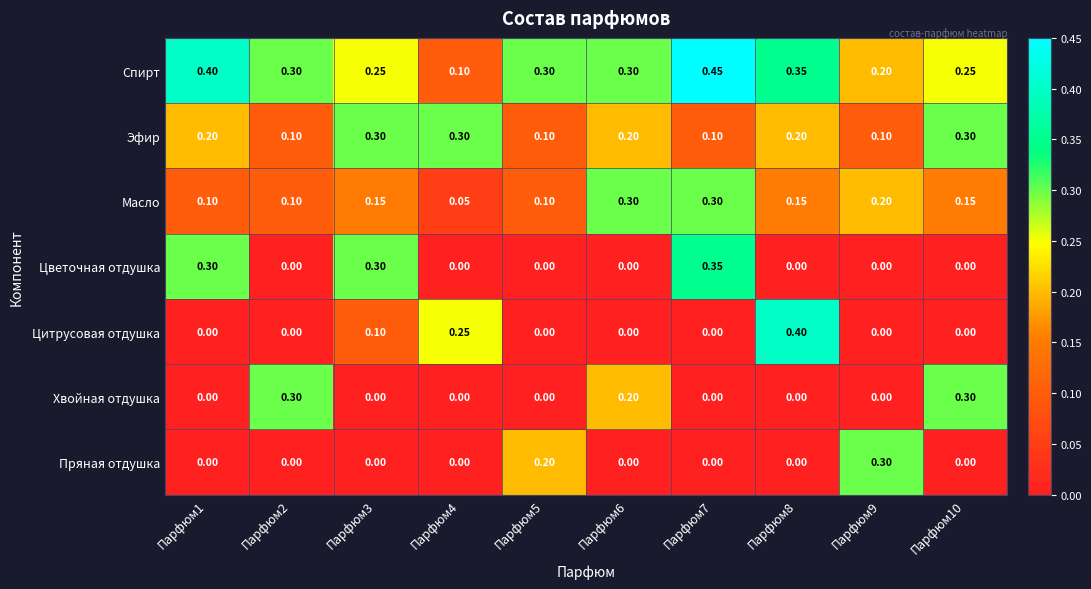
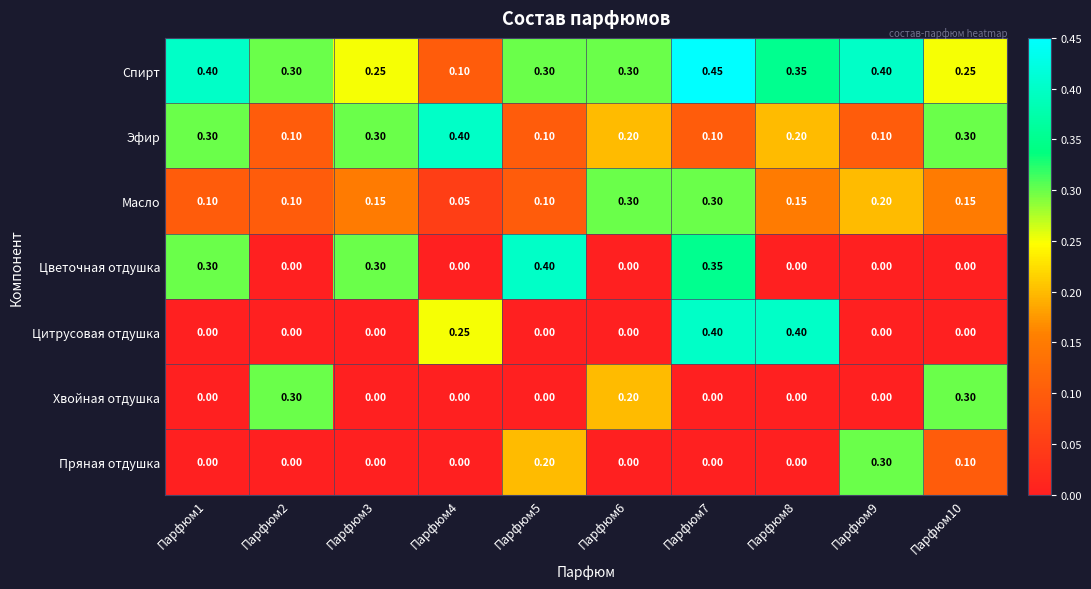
Спирт, Парфюм9: 0.20 -> 0.40
Эфир, Парфюм1: 0.20 -> 0.30
Эфир, Парфюм4: 0.30 -> 0.40
Цветочная отдушка, Парфюм5: 0.00 -> 0.40
Цитрусовая отдушка, Парфюм3: 0.10 -> 0.00
Цитрусовая отдушка, Парфюм7: 0.00 -> 0.40
Пряная отдушка, Парфюм10: 0.00 -> 0.10
